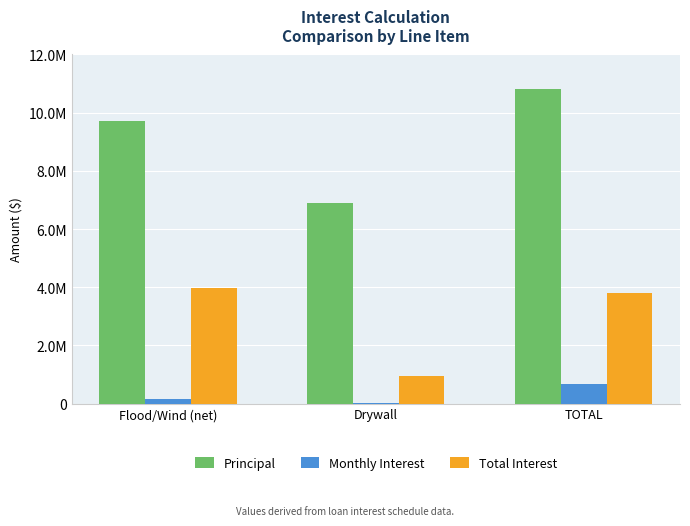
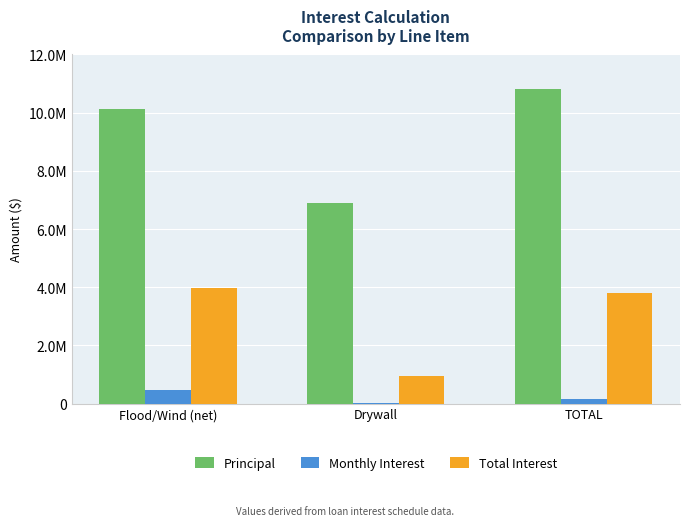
Principal, Flood/Wind (net): 9700000 -> 10100000
Monthly Interest, Flood/Wind (net): 100000 -> 500000
Monthly Interest, TOTAL: 700000 -> 200000
